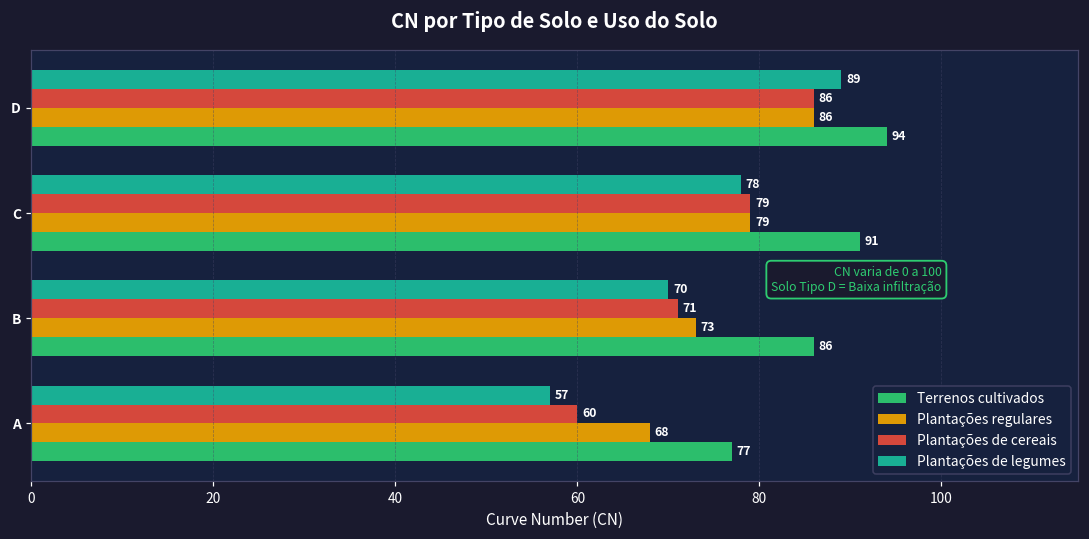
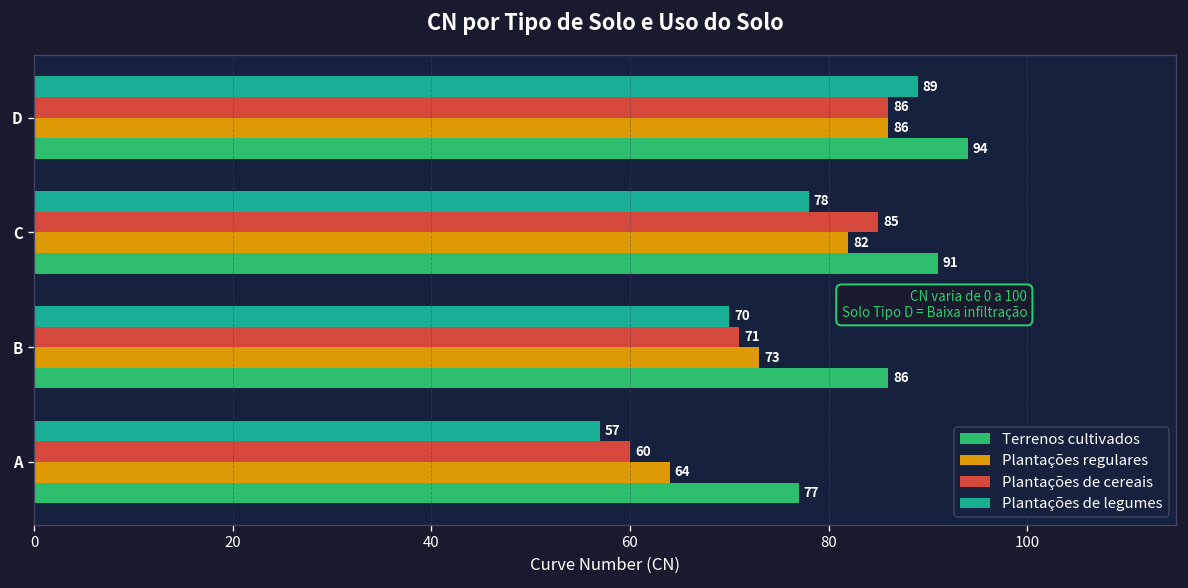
Plantações de cereais, C: 79 -> 85
Plantações regulares, C: 79 -> 82
Plantações regulares, A: 68 -> 64
